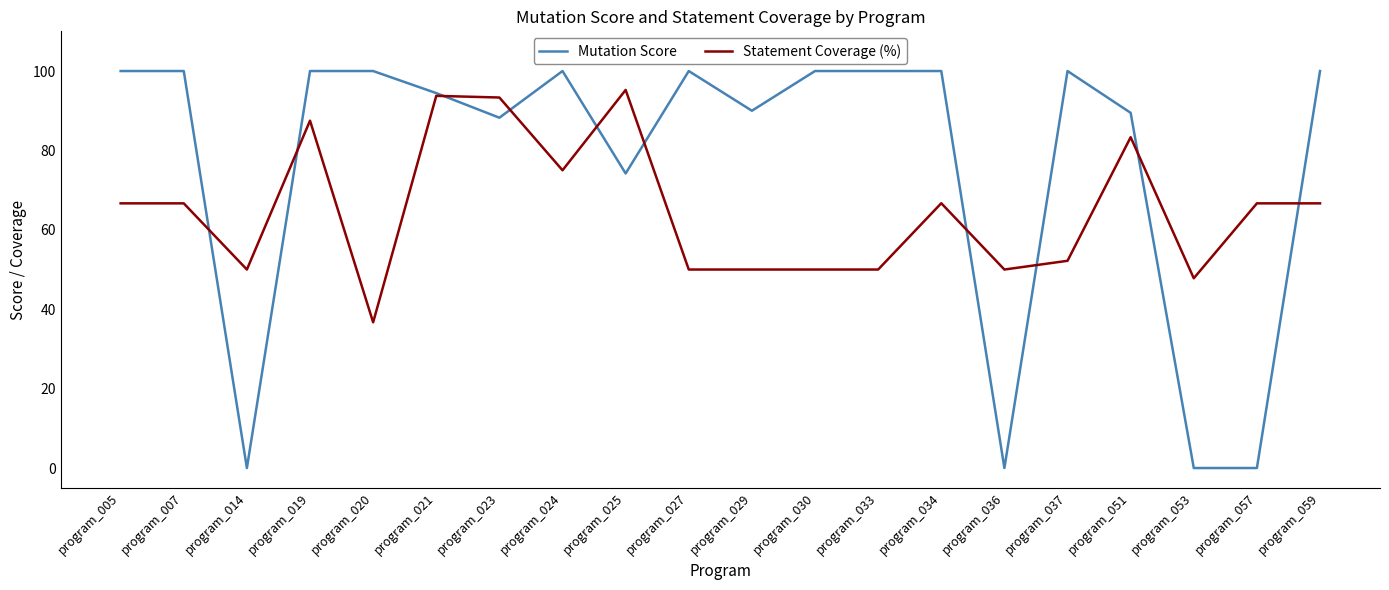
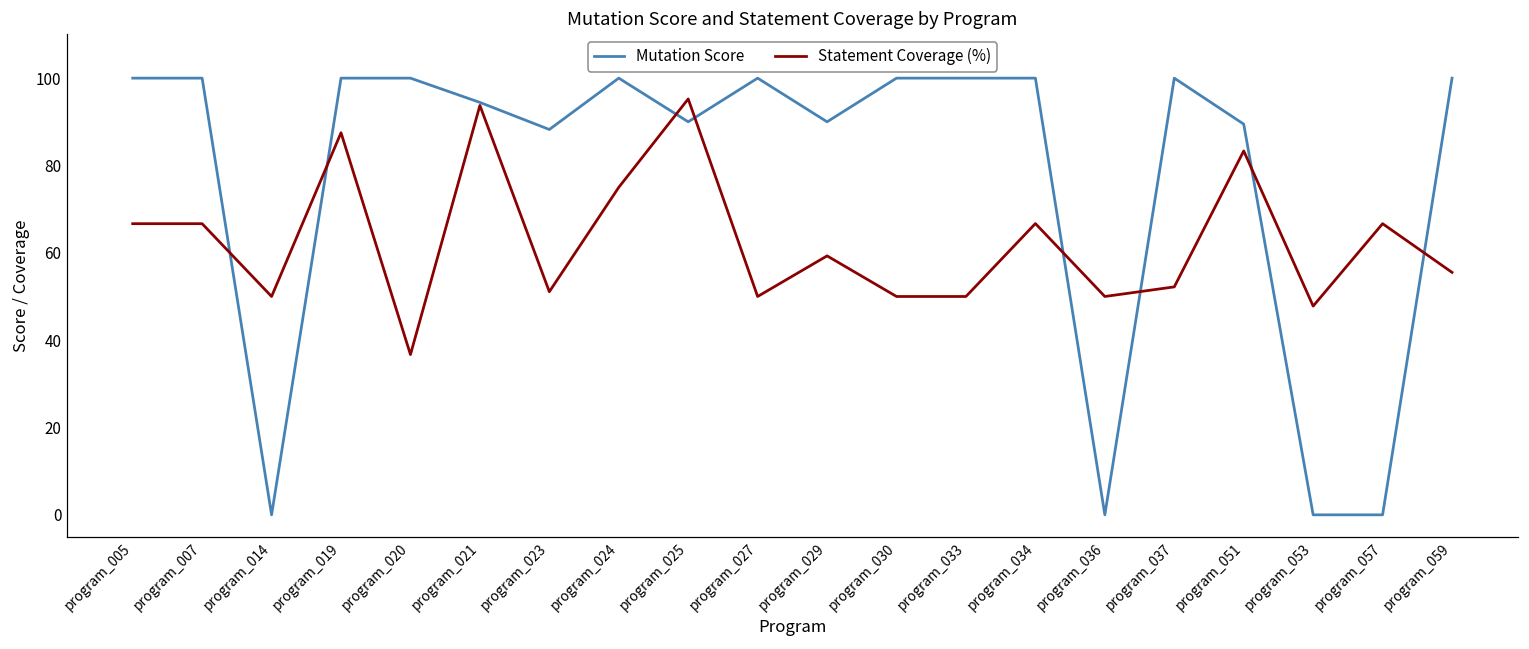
Statement Coverage (%), program_023: 93 -> 51
Mutation Score, program_025: 74 -> 90
Statement Coverage (%), program_029: 50 -> 59
Statement Coverage (%), program_059: 67 -> 56
